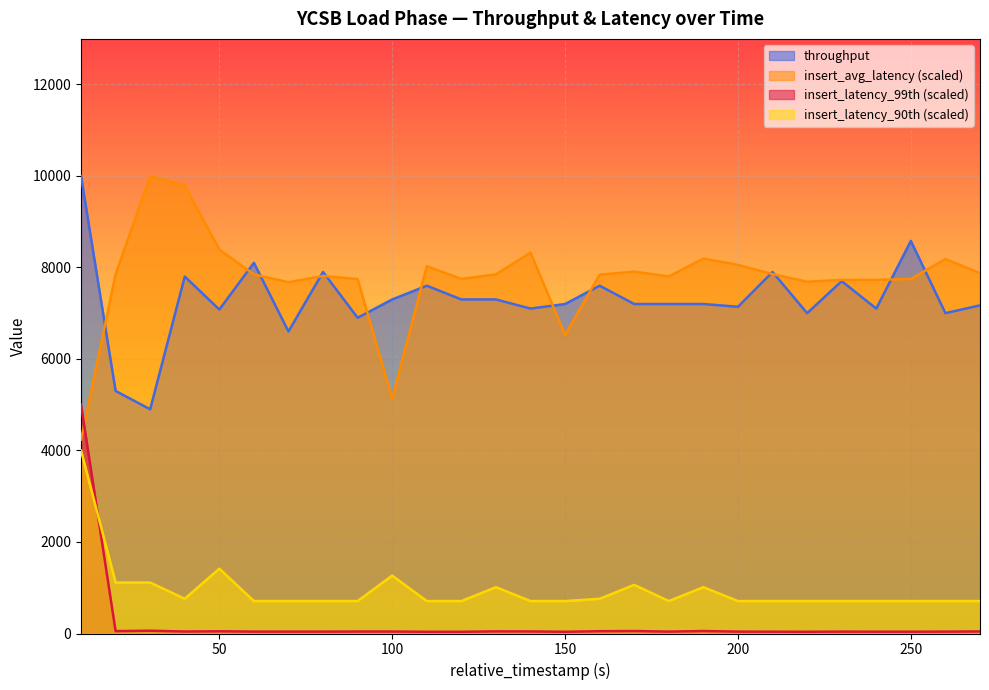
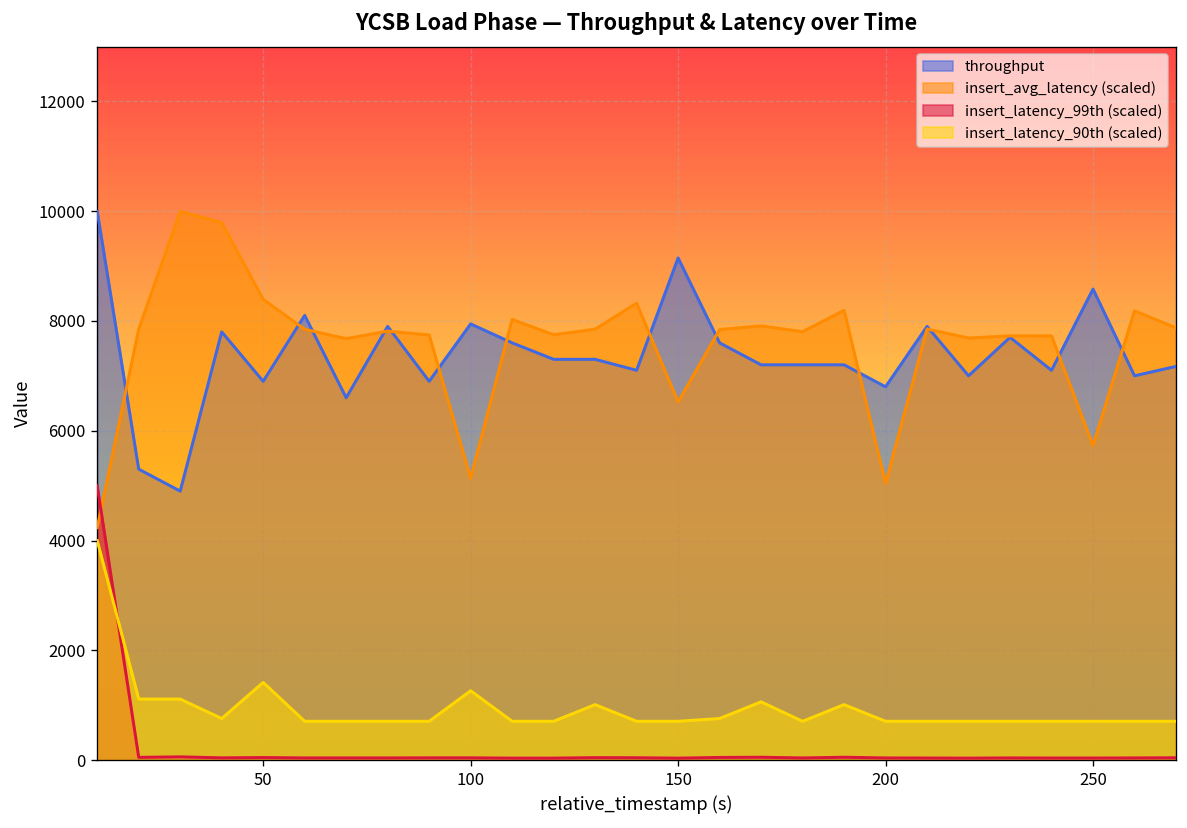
throughput, 50: 7100 -> 6900
throughput, 100: 7300 -> 7900
throughput, 150: 7200 -> 9100
throughput, 200: 7100 -> 6800
insert_avg_latency (scaled), 200: 8100 -> 5000
insert_avg_latency (scaled), 250: 7700 -> 5700
